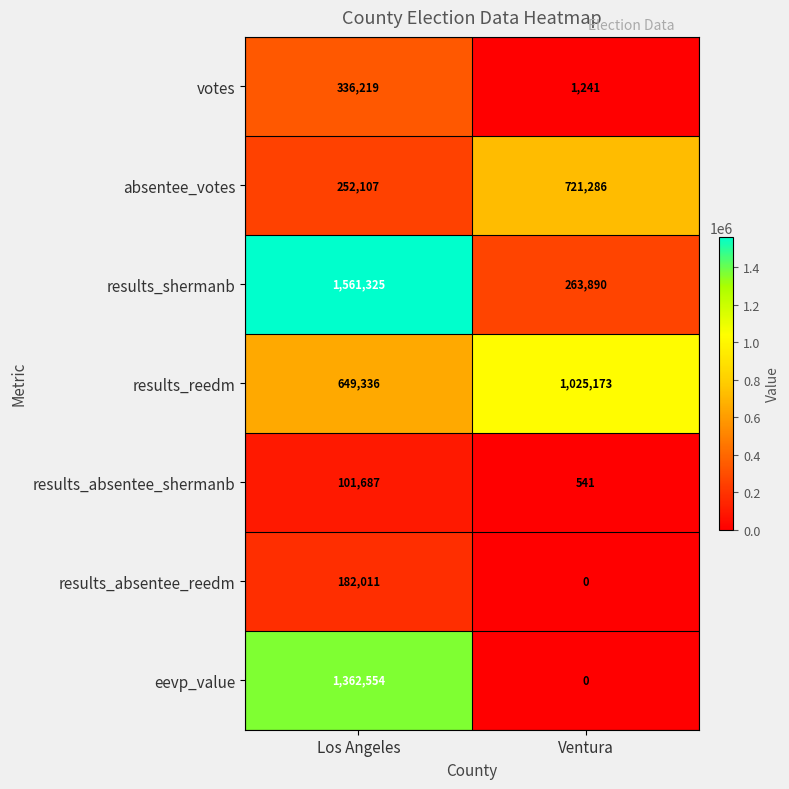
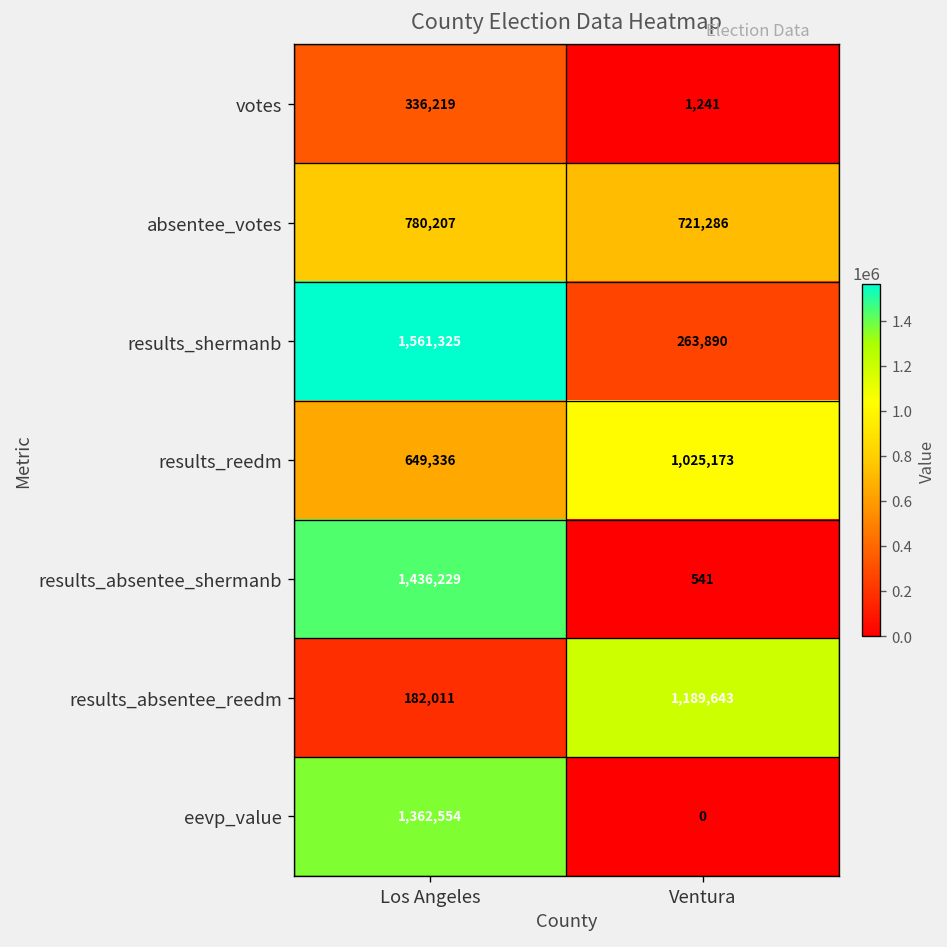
absentee_votes, Los Angeles: 252,107 -> 780,207
results_absentee_shermanb, Los Angeles: 101,687 -> 1,436,229
results_absentee_reedm, Ventura: 0 -> 1,189,643
